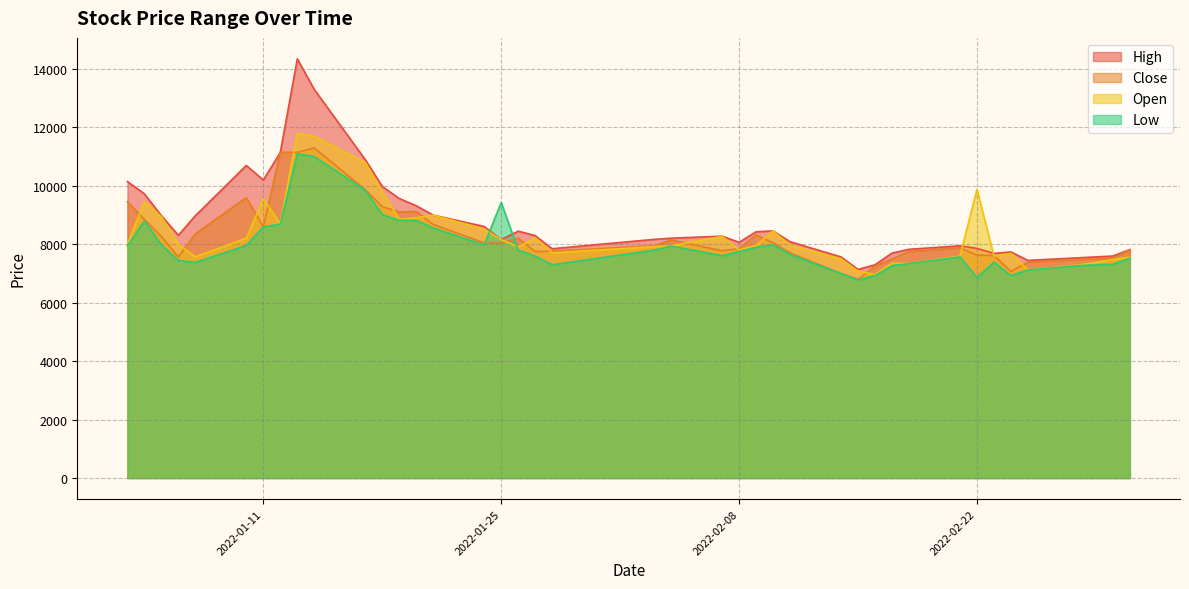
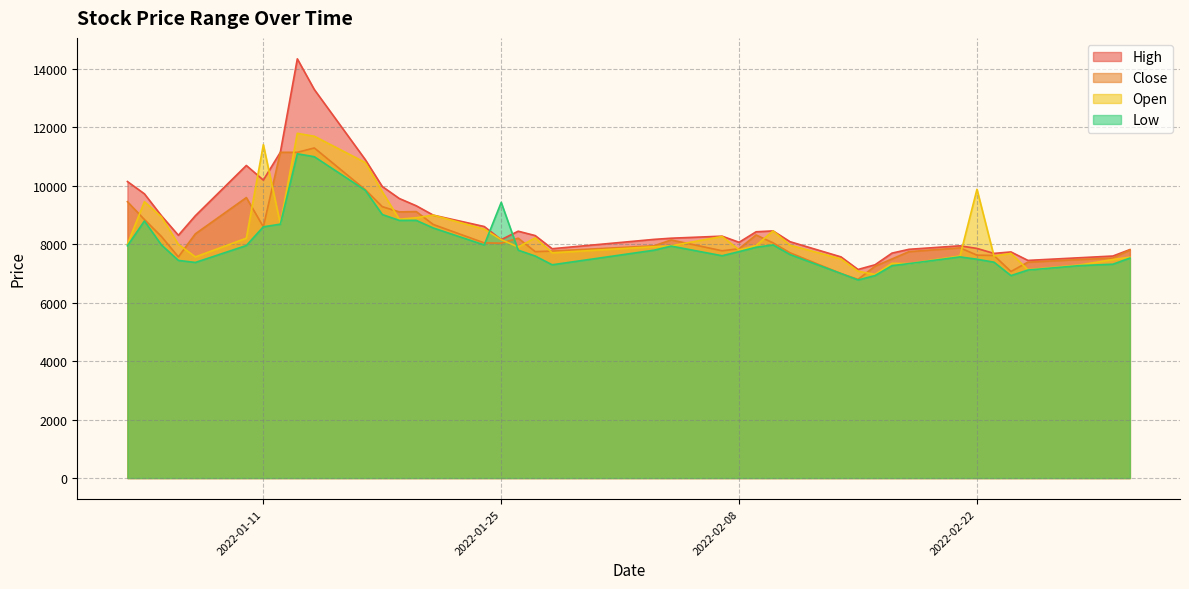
Open, 2022-01-11: 9600 -> 11400
Low, 2022-02-22: 6900 -> 7500
